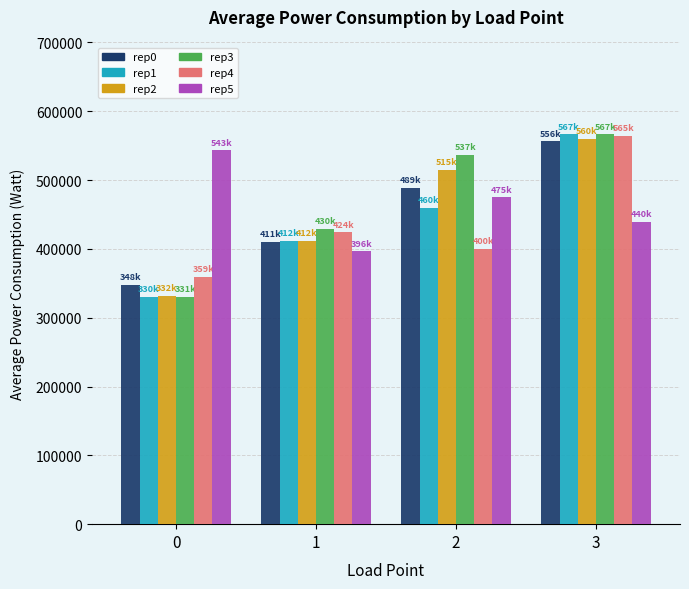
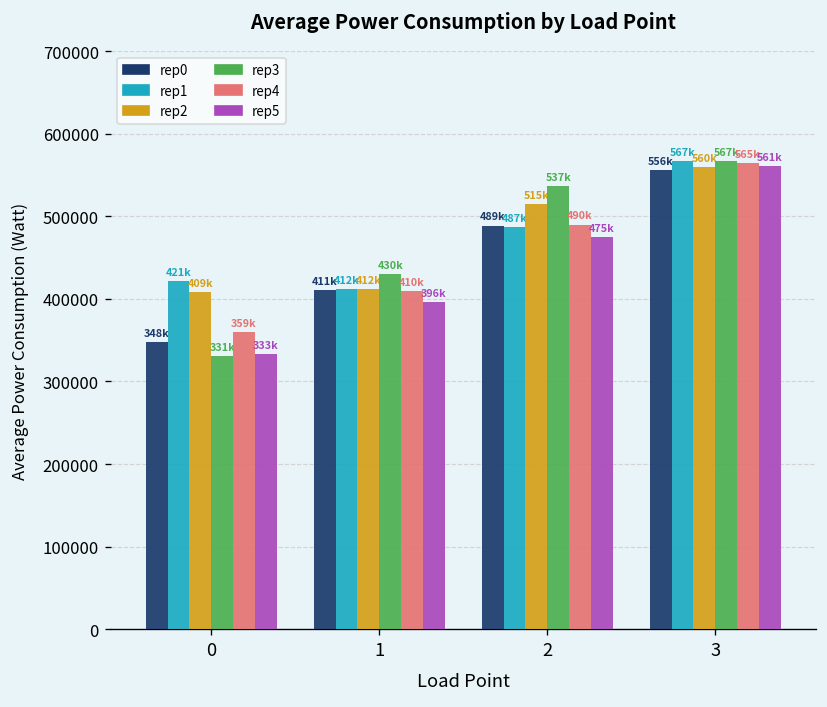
rep1, 0: 330k -> 421k
rep2, 0: 332k -> 409k
rep5, 0: 543k -> 333k
rep4, 1: 424k -> 410k
rep1, 2: 460k -> 487k
rep4, 2: 400k -> 490k
rep5, 3: 440k -> 561k
